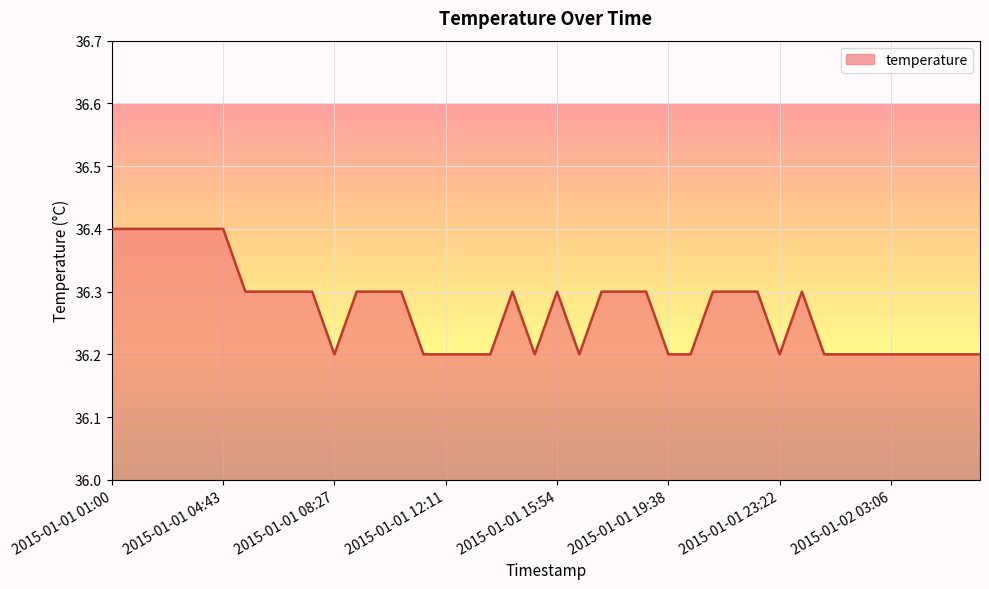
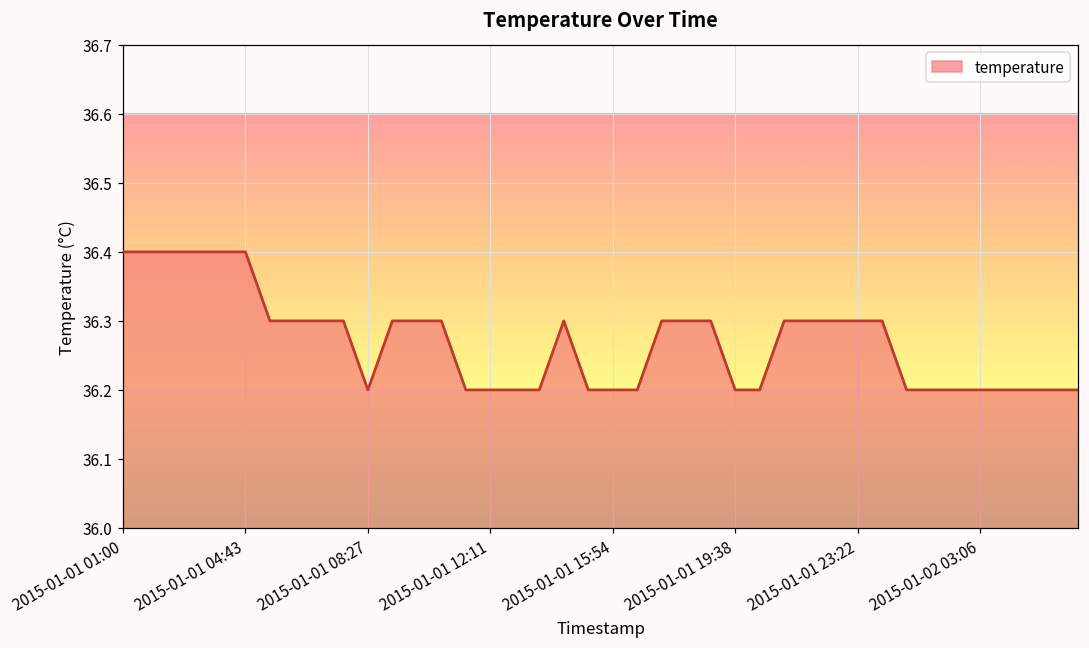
2015-01-01 15:54: 36.3 -> 36.2
2015-01-01 23:22: 36.2 -> 36.3
